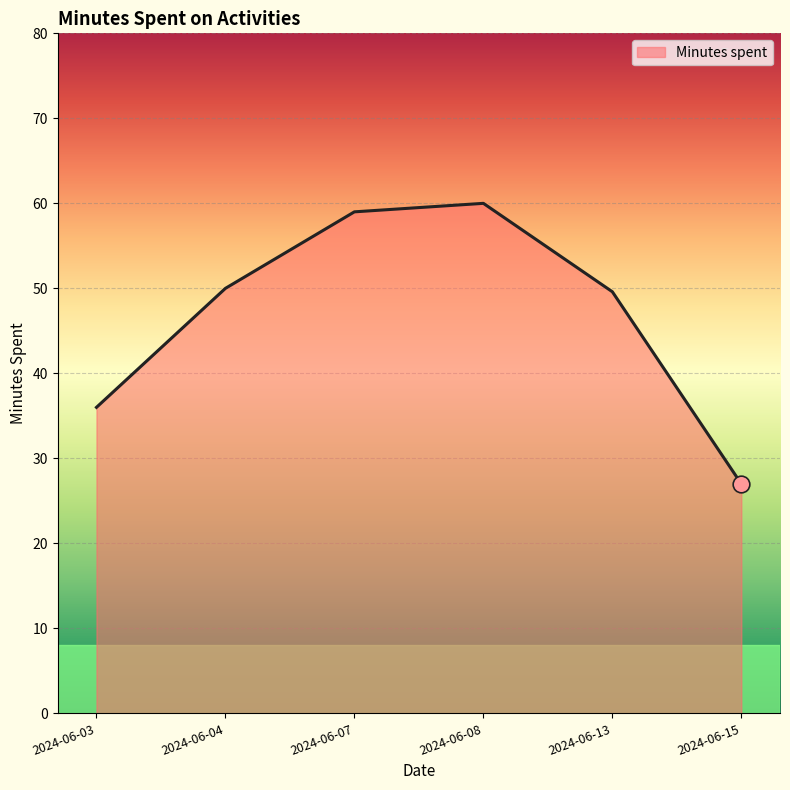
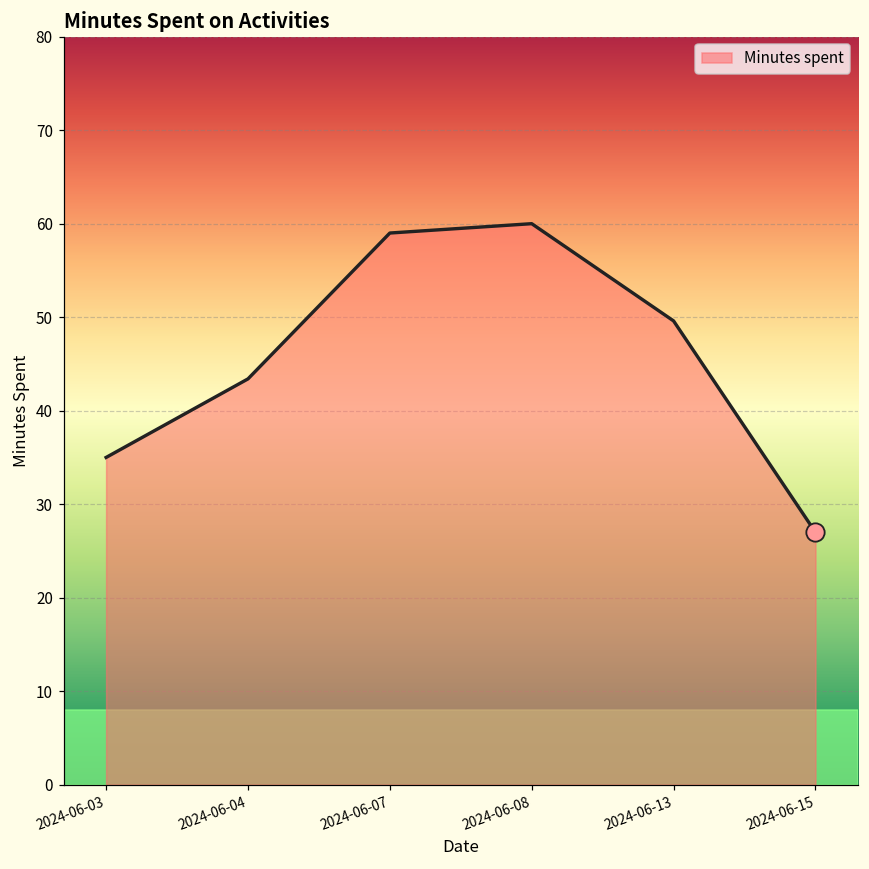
Minutes spent, 2024-06-03: 36 -> 35
Minutes spent, 2024-06-04: 50 -> 43
